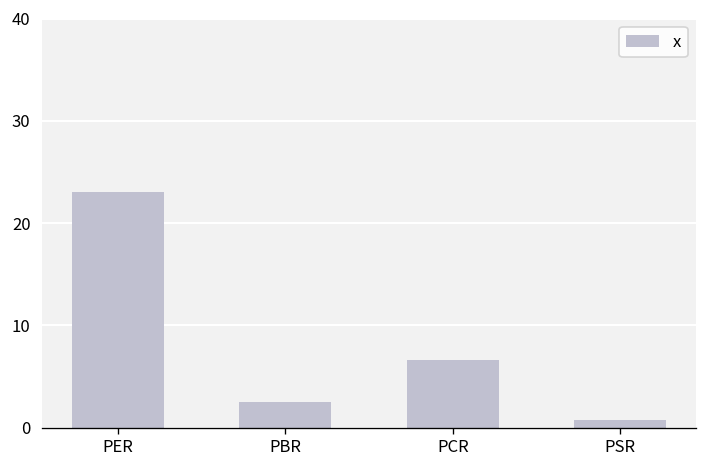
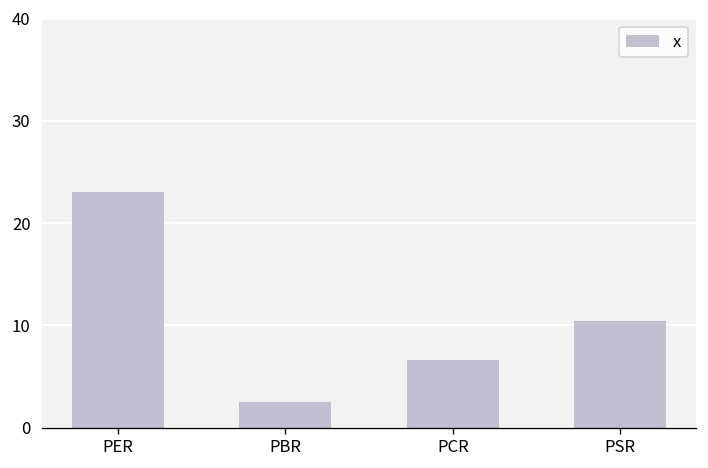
PSR: 1 -> 10
